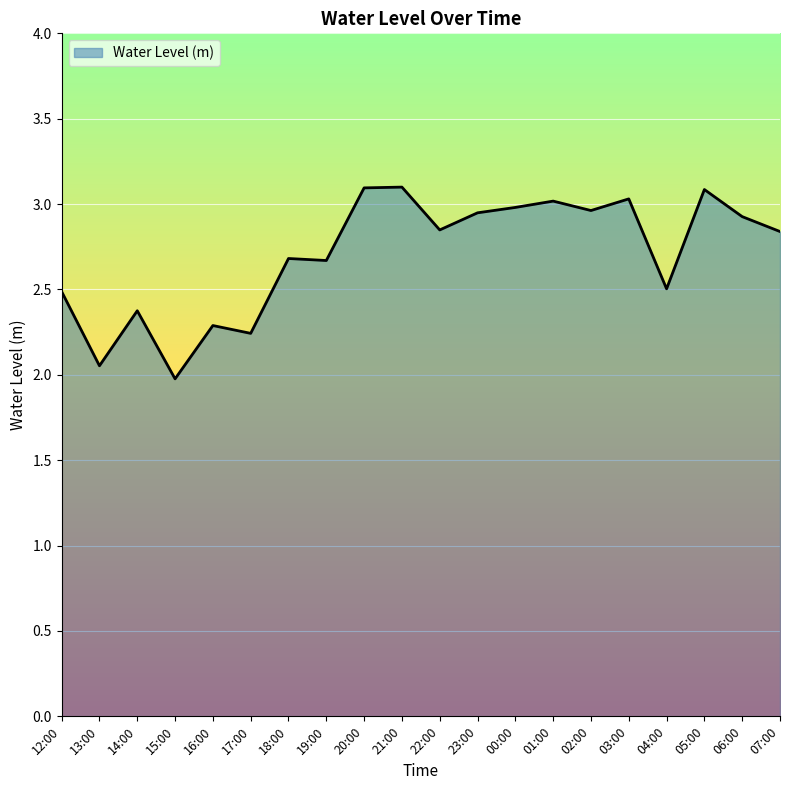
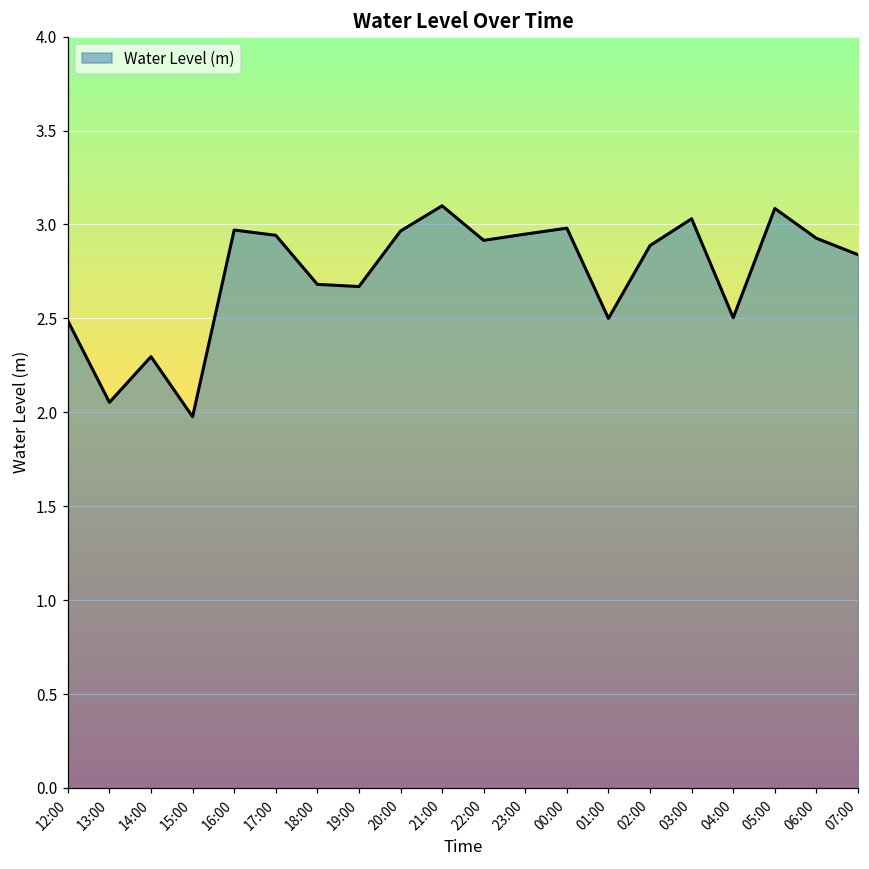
14:00: 2.38 -> 2.30
16:00: 2.29 -> 2.97
17:00: 2.24 -> 2.94
20:00: 3.09 -> 2.97
22:00: 2.85 -> 2.92
01:00: 3.02 -> 2.50
02:00: 2.96 -> 2.89
